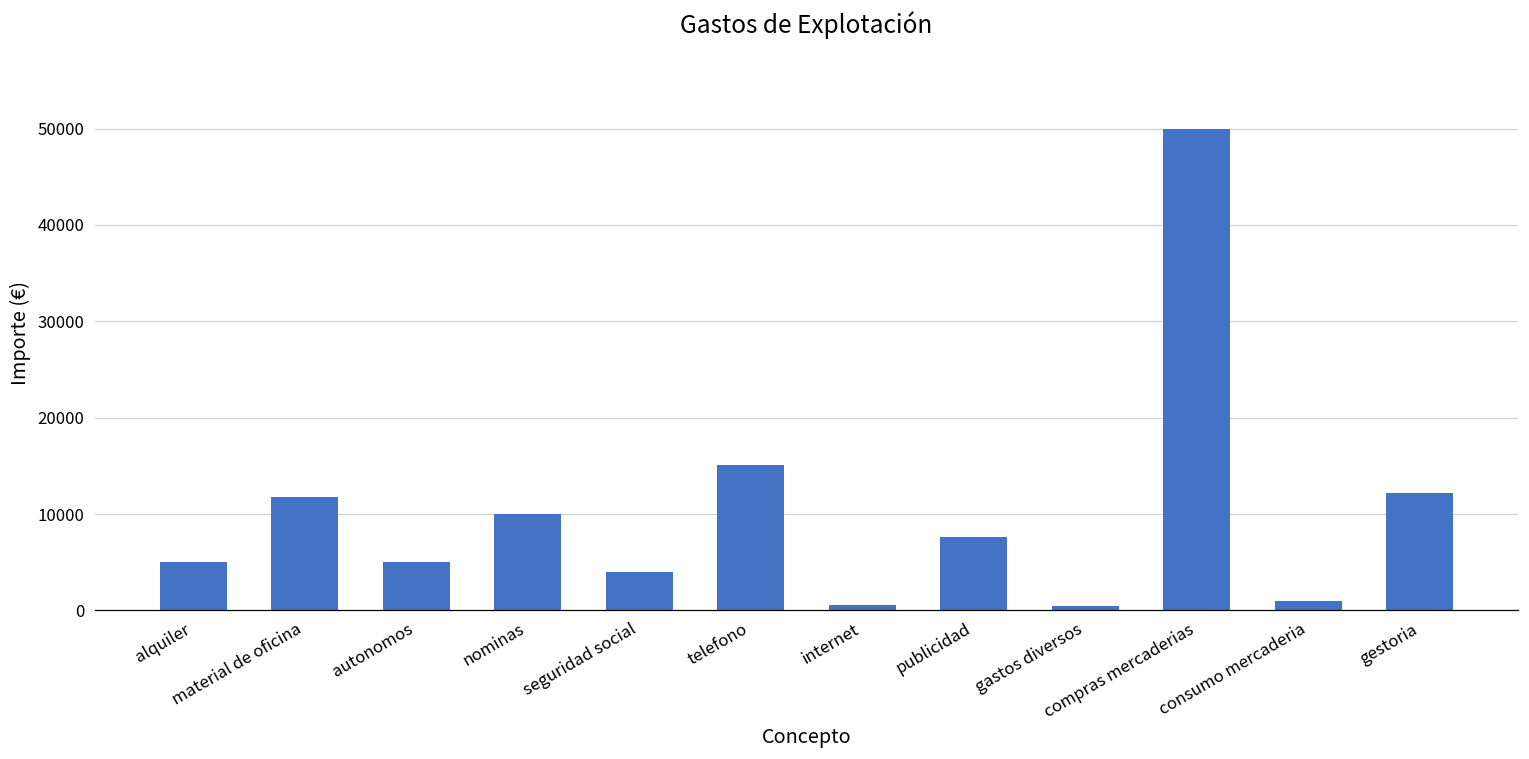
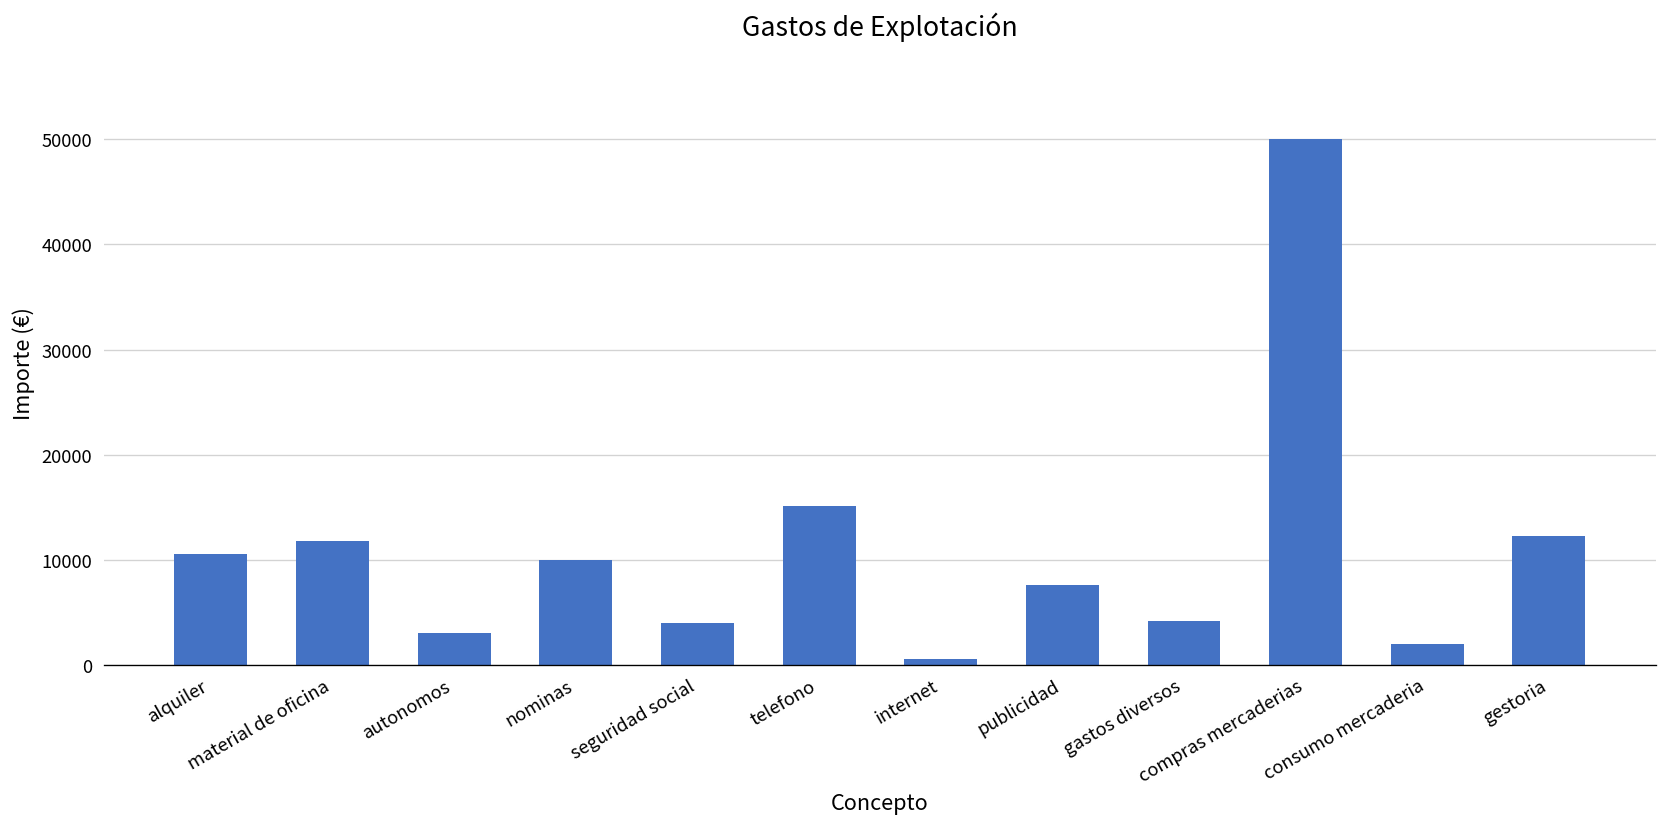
alquiler: 5000 -> 11000
autonomos: 5000 -> 3000
gastos diversos: 1000 -> 4000
consumo mercaderia: 1000 -> 2000
